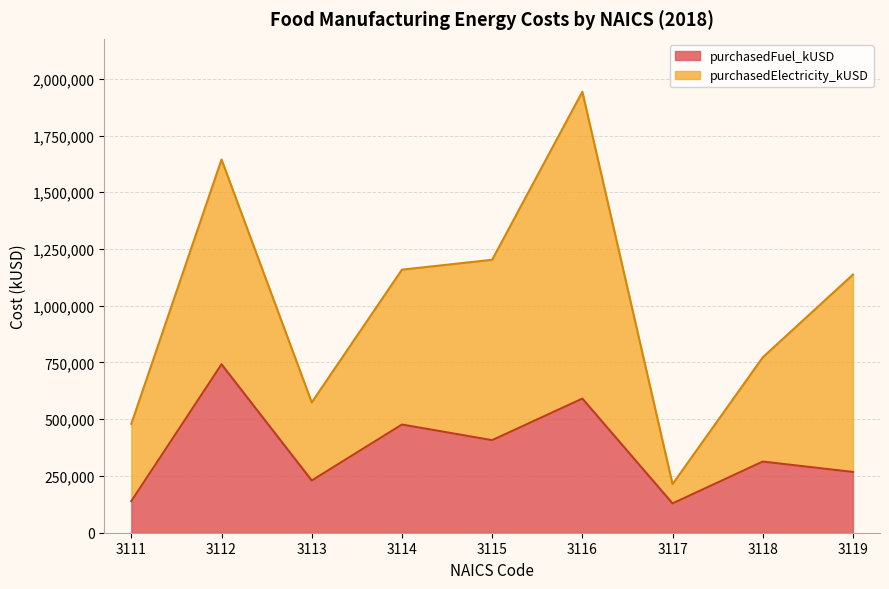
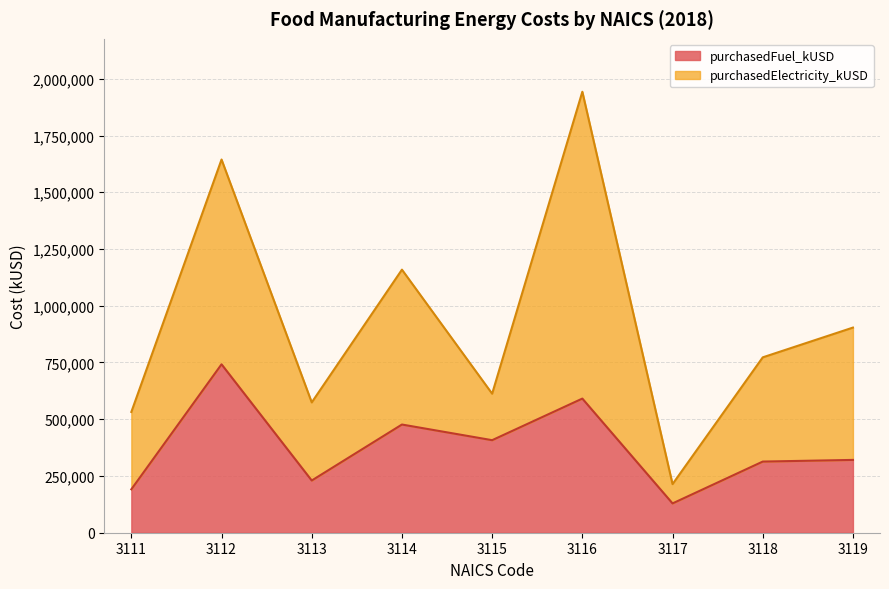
purchasedFuel_kUSD, 3111: 140,000 -> 190,000
purchasedElectricity_kUSD, 3115: 790,000 -> 200,000
purchasedFuel_kUSD, 3119: 270,000 -> 320,000
purchasedElectricity_kUSD, 3119: 870,000 -> 580,000
